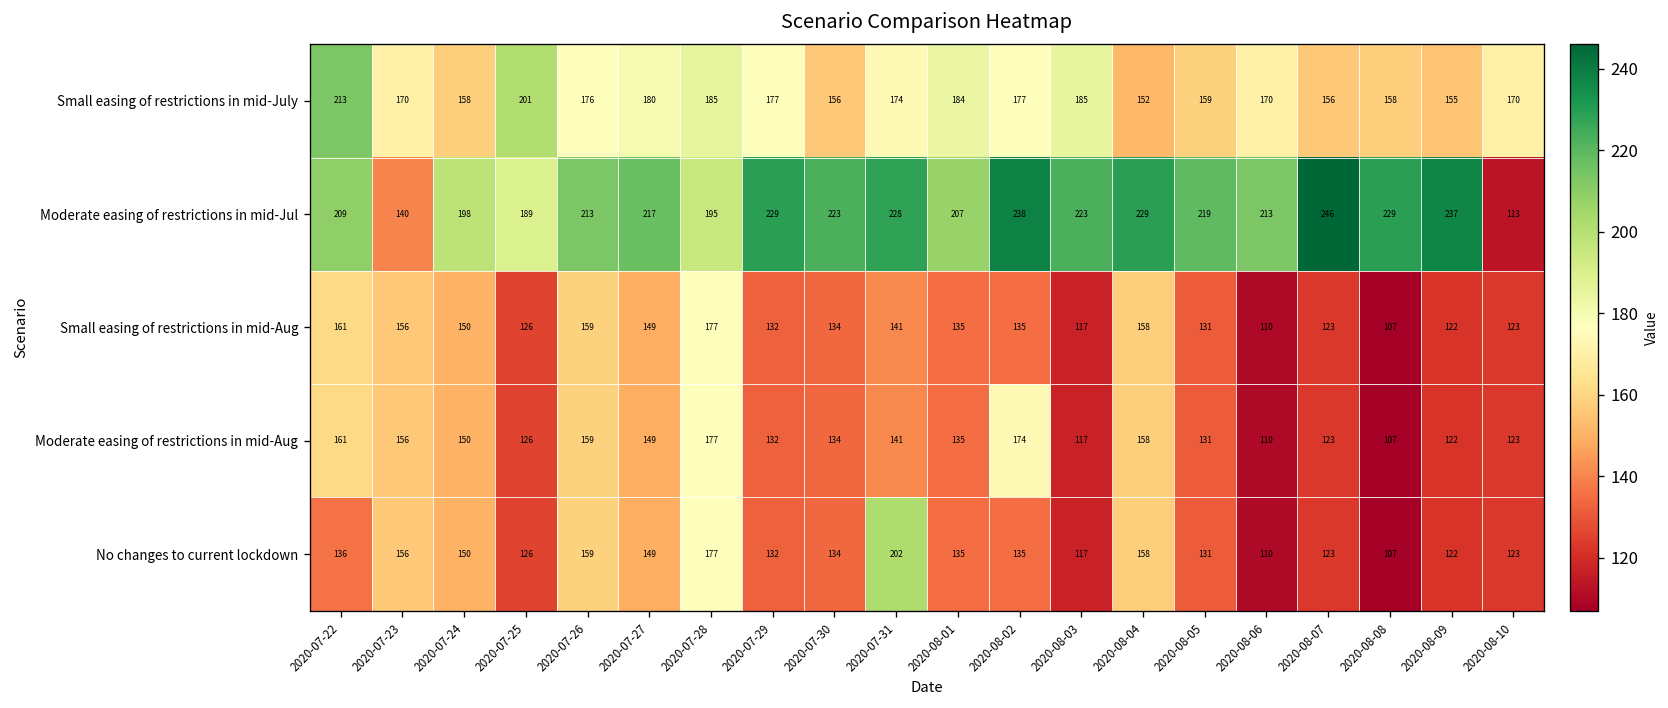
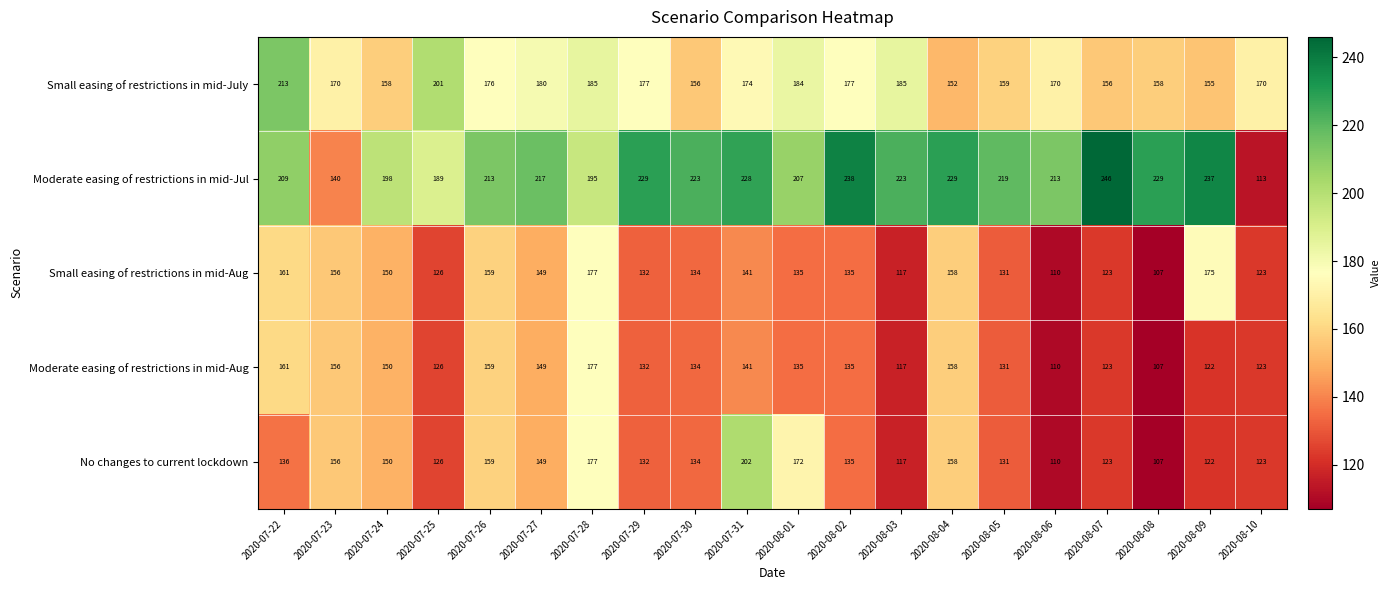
Small easing of restrictions in mid-Aug, 2020-08-09: 122 -> 175
Moderate easing of restrictions in mid-Aug, 2020-08-02: 174 -> 135
No changes to current lockdown, 2020-08-01: 135 -> 172
